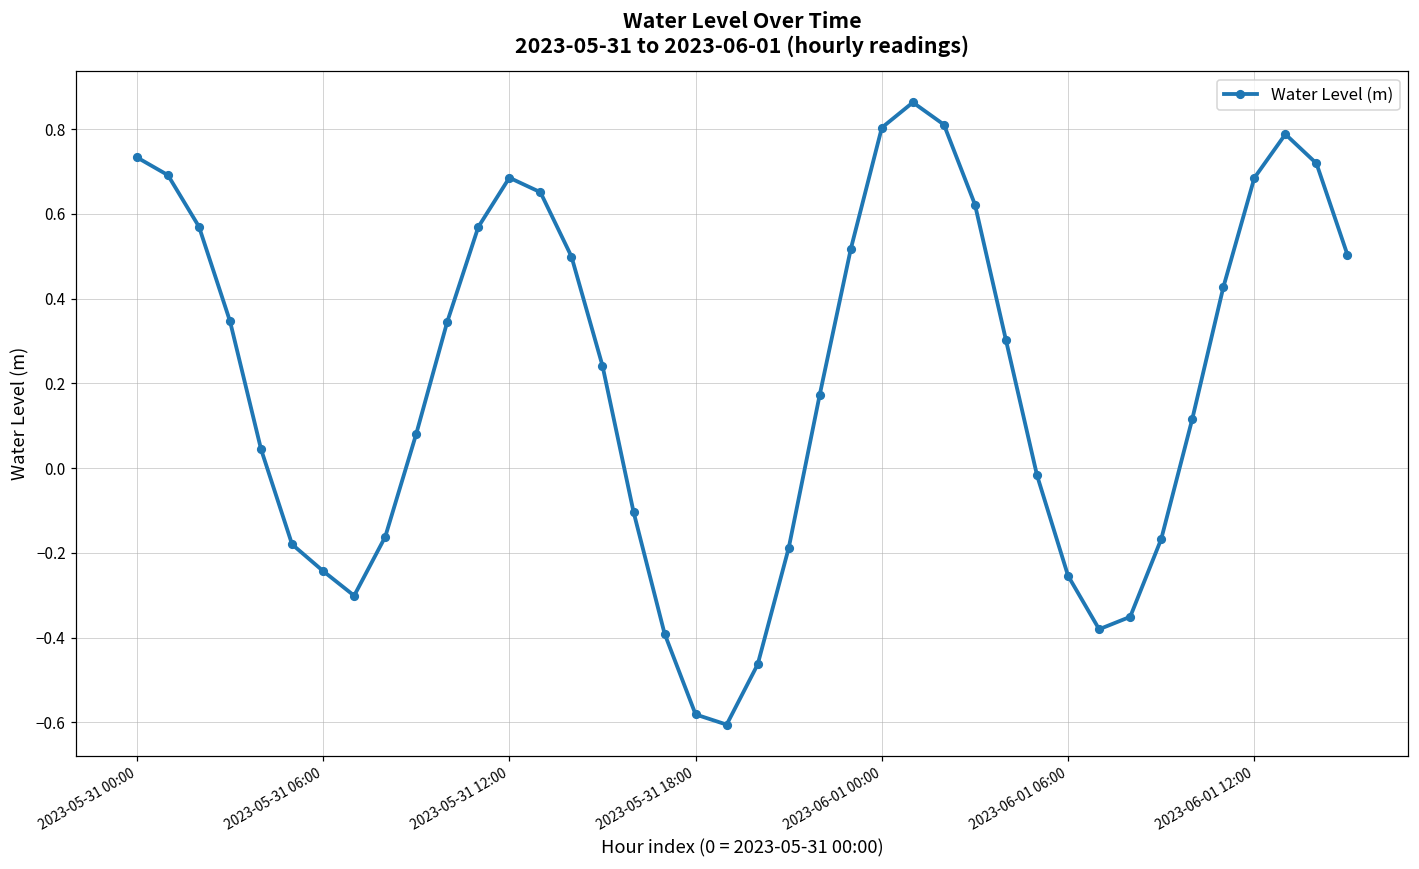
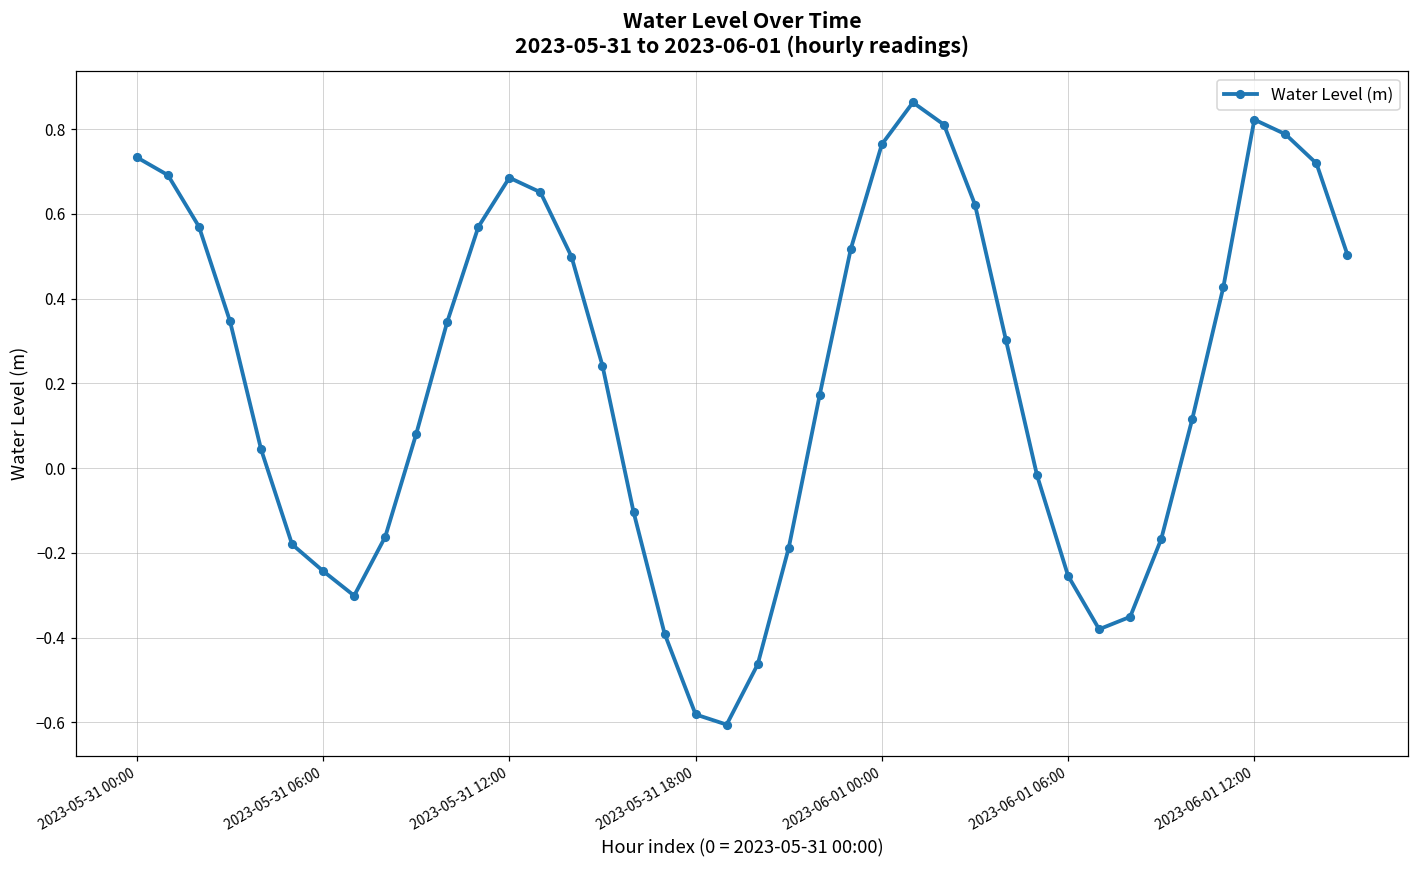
2023-06-01 00:00: 0.80 -> 0.76
2023-06-01 12:00: 0.69 -> 0.82
